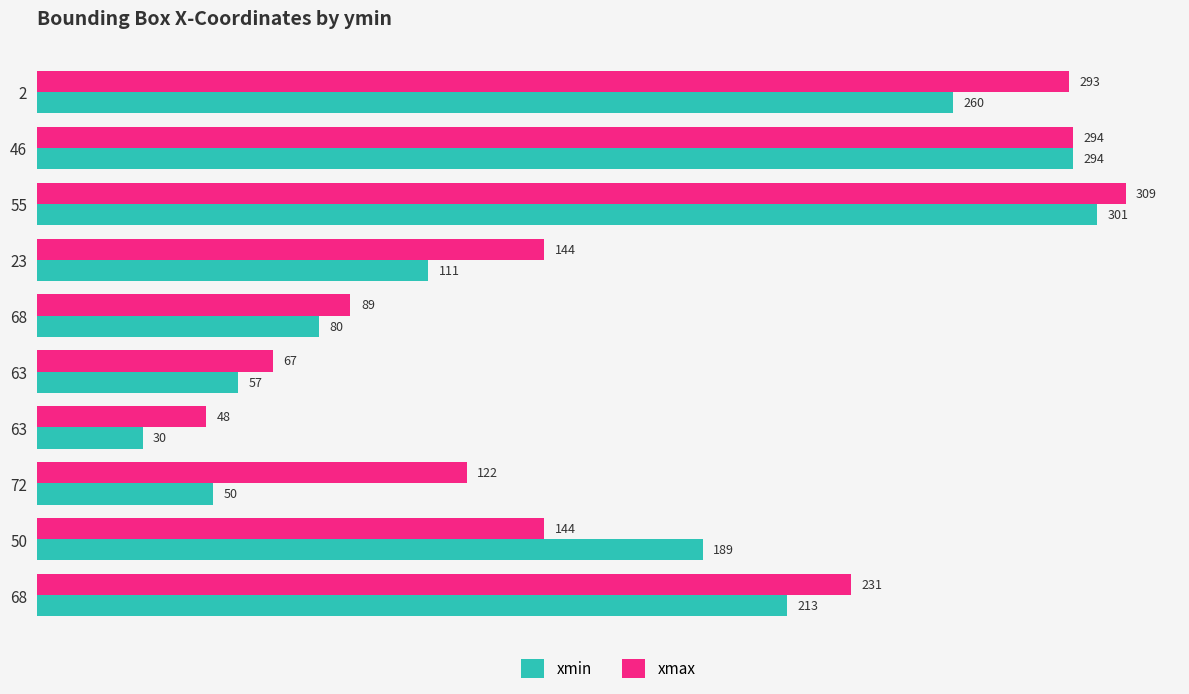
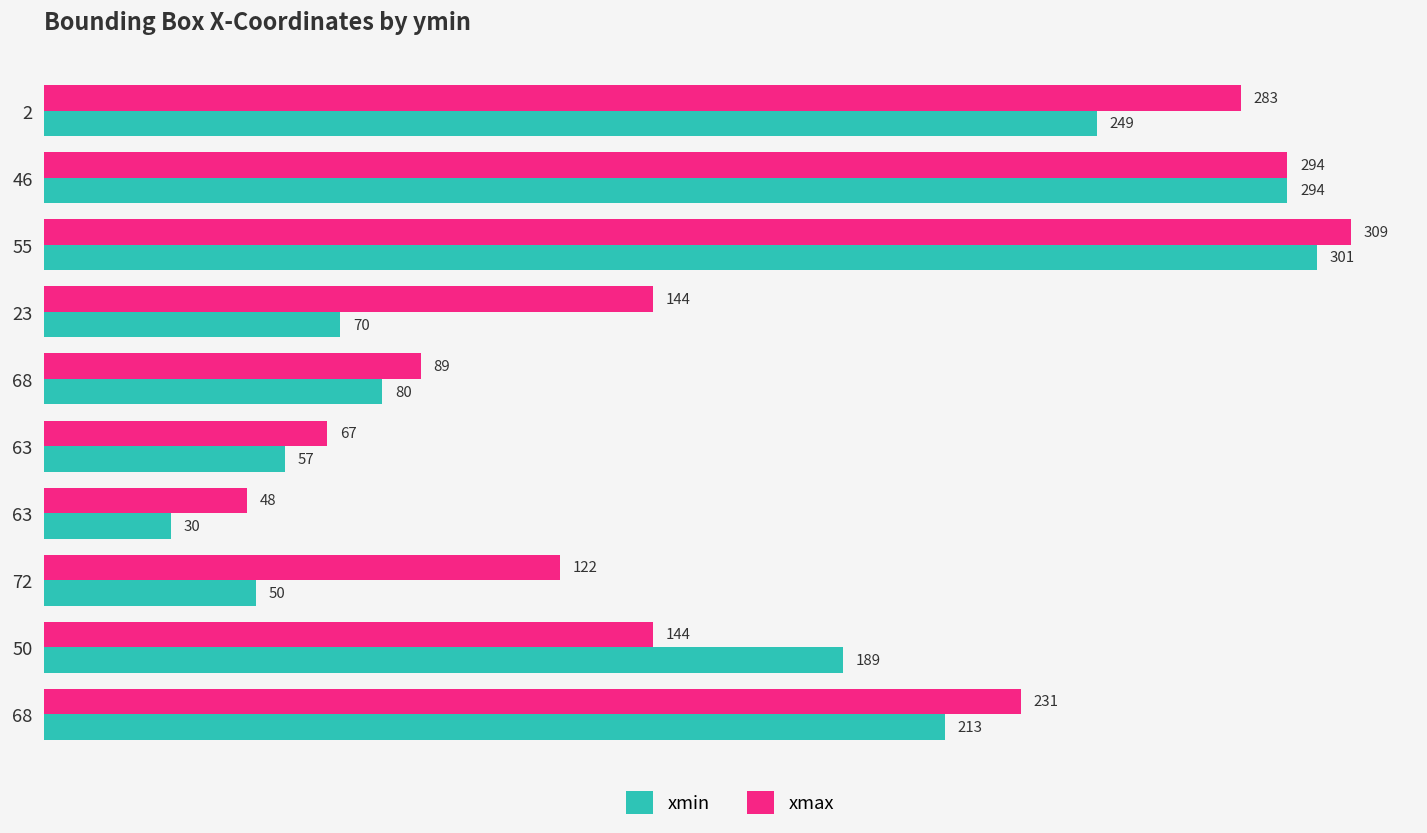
xmax, 2: 293 -> 283
xmin, 2: 260 -> 249
xmin, 23: 111 -> 70
